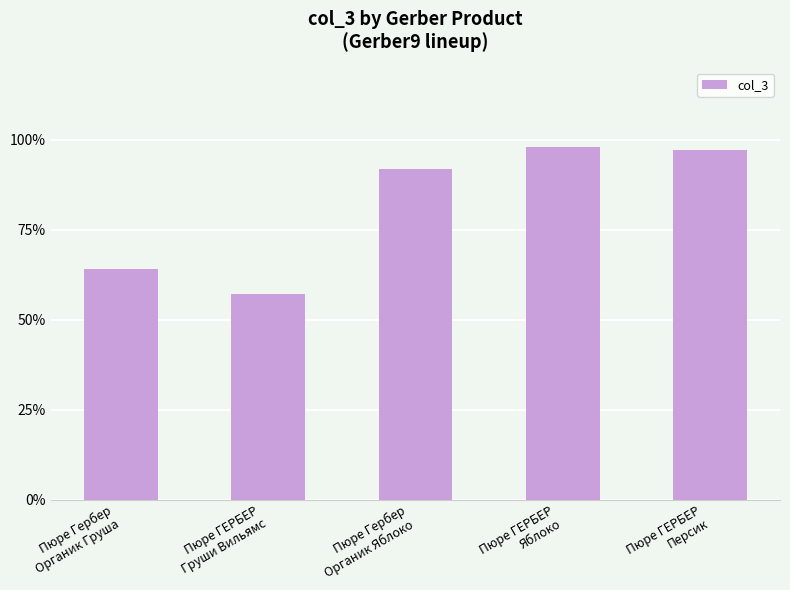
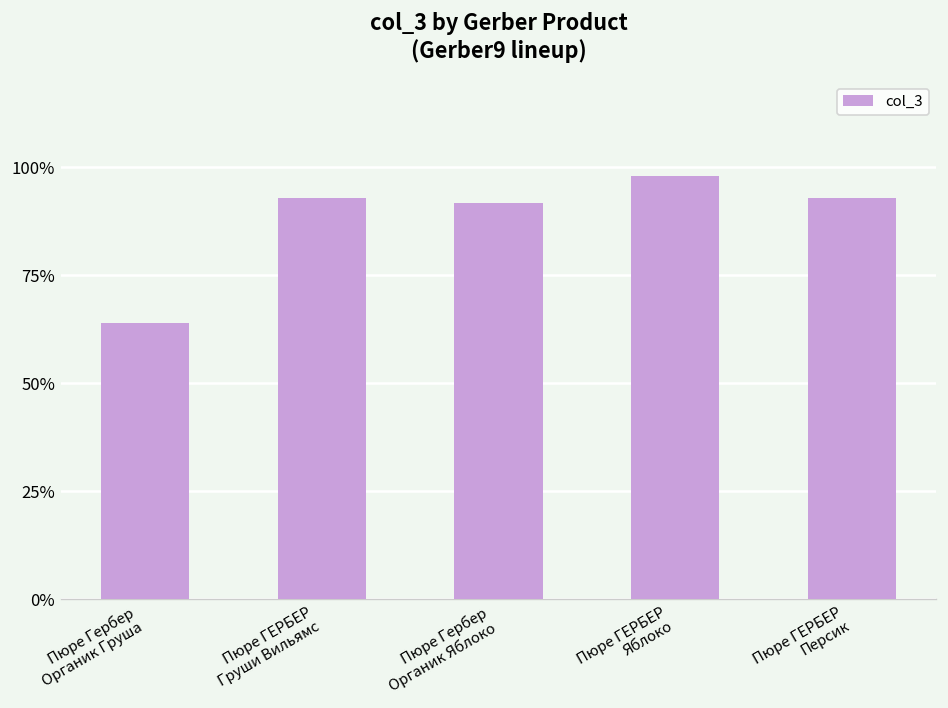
Пюре ГЕРБЕР Груши Вильямс: 57% -> 93%
Пюре ГЕРБЕР Персик: 97% -> 93%
